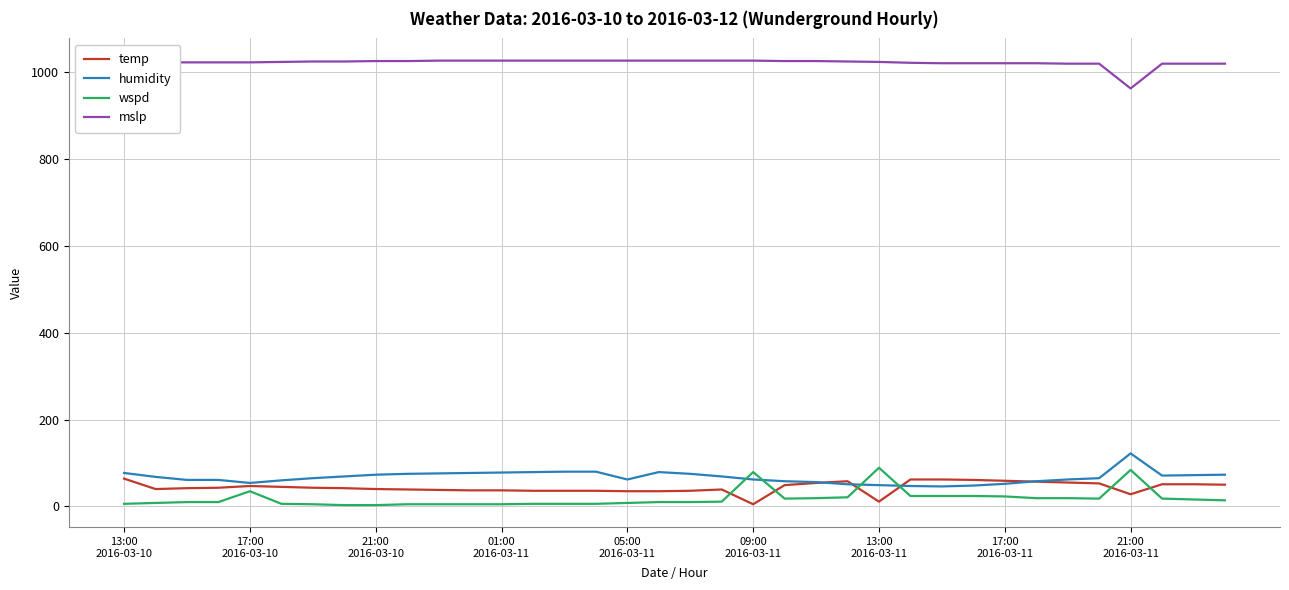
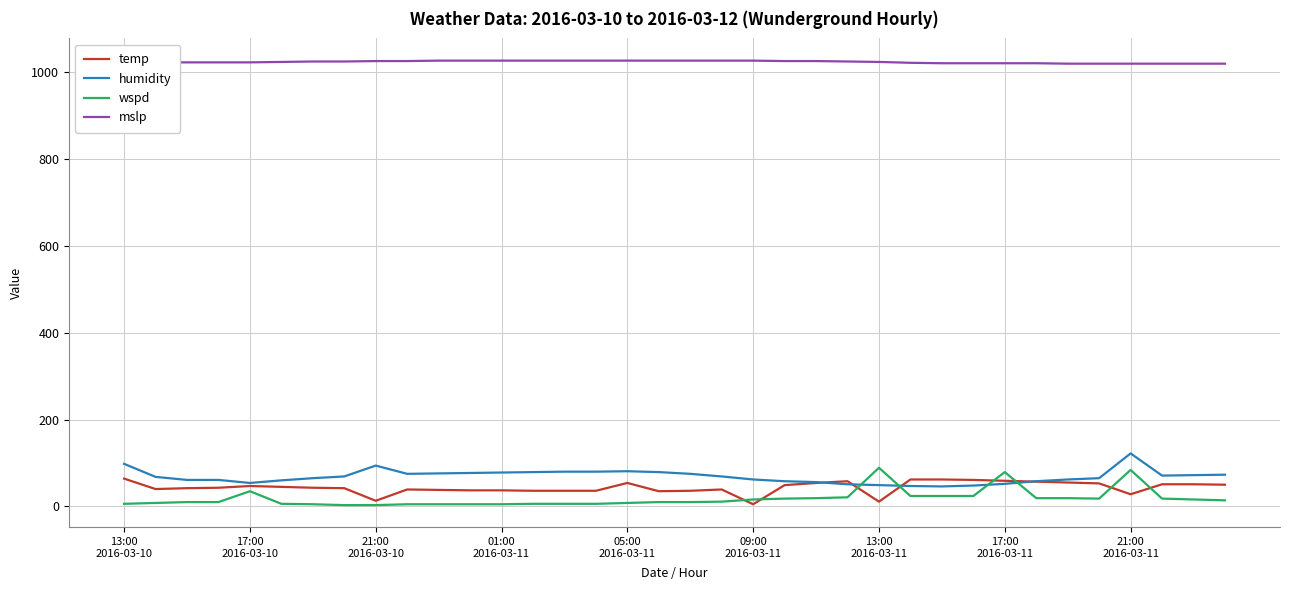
humidity, 13:00 2016-03-10: 80 -> 100
temp, 21:00 2016-03-10: 40 -> 10
humidity, 21:00 2016-03-10: 70 -> 90
temp, 05:00 2016-03-11: 40 -> 50
humidity, 05:00 2016-03-11: 60 -> 80
wspd, 09:00 2016-03-11: 80 -> 20
wspd, 17:00 2016-03-11: 20 -> 80
mslp, 21:00 2016-03-11: 960 -> 1020
